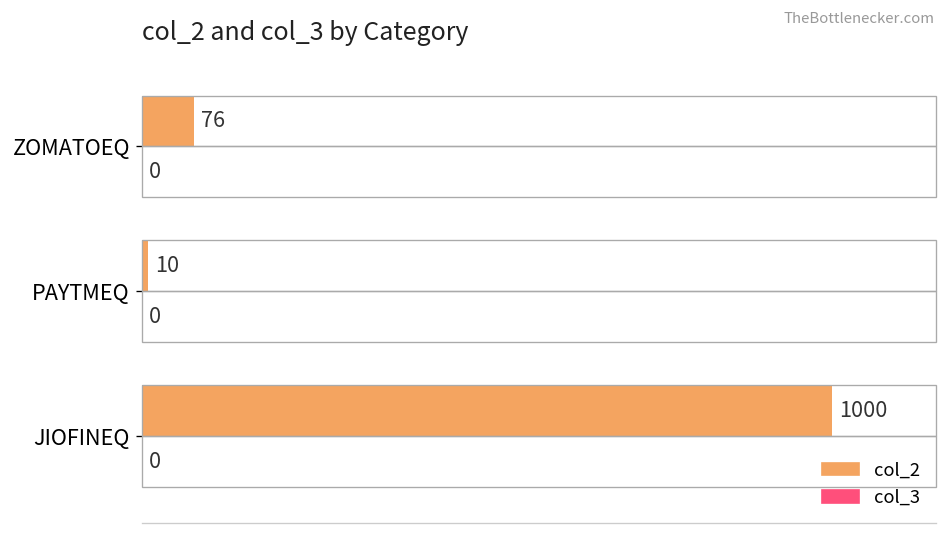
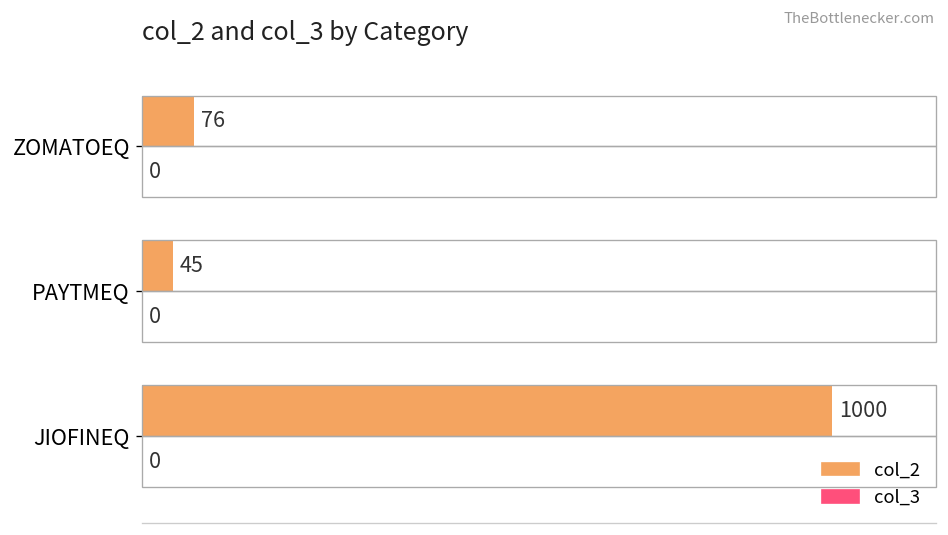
col_2, PAYTMEQ: 10 -> 45
